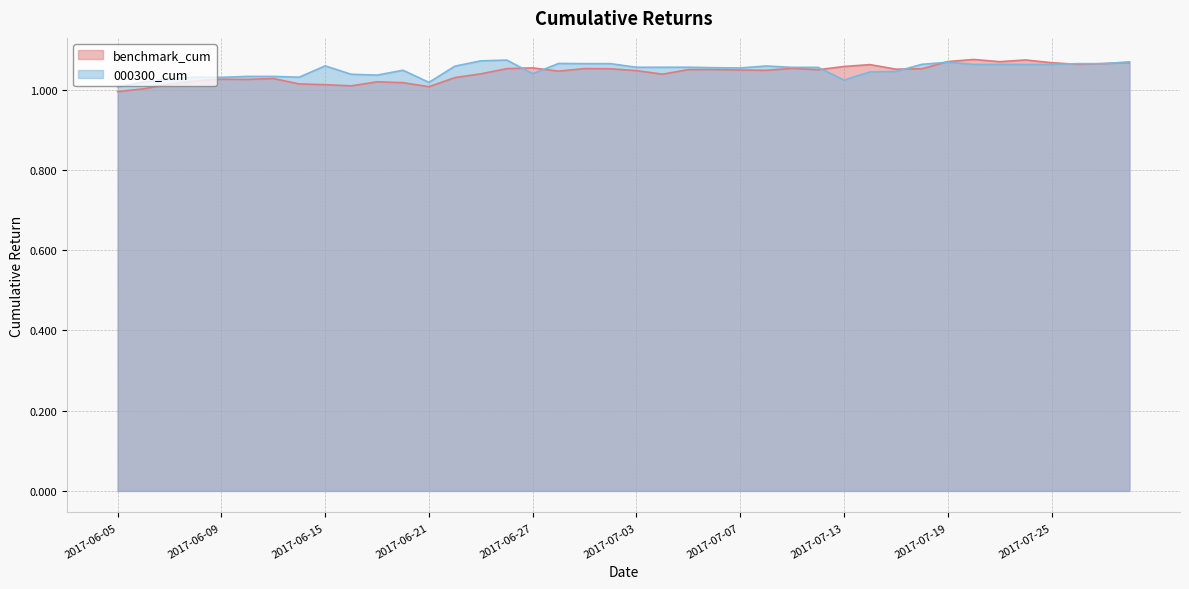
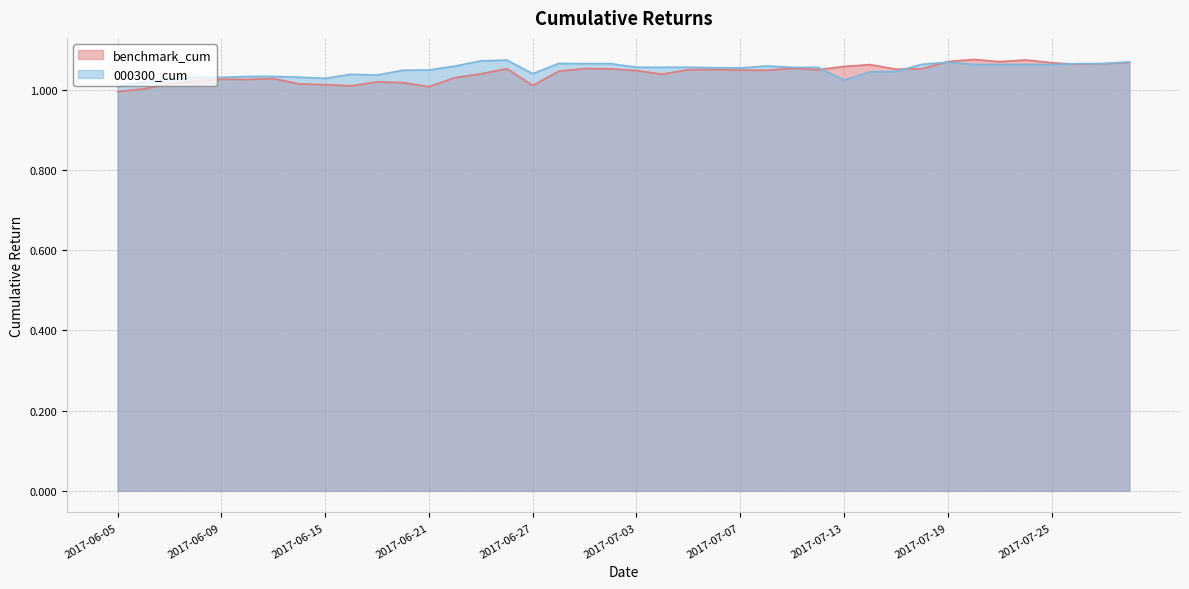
000300_cum, 2017-06-15: 1.06 -> 1.03
000300_cum, 2017-06-21: 1.02 -> 1.05
benchmark_cum, 2017-06-27: 1.05 -> 1.01
